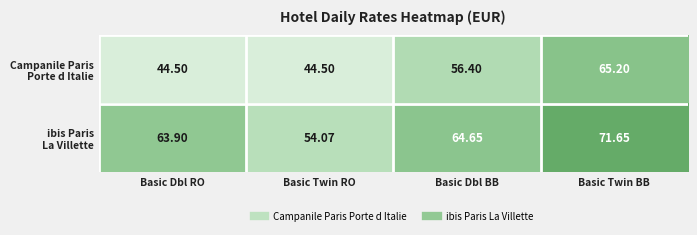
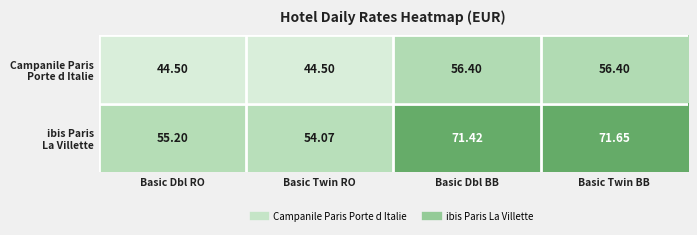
Campanile Paris Porte d Italie, Basic Twin BB: 65.20 -> 56.40
ibis Paris La Villette, Basic Dbl RO: 63.90 -> 55.20
ibis Paris La Villette, Basic Dbl BB: 64.65 -> 71.42
